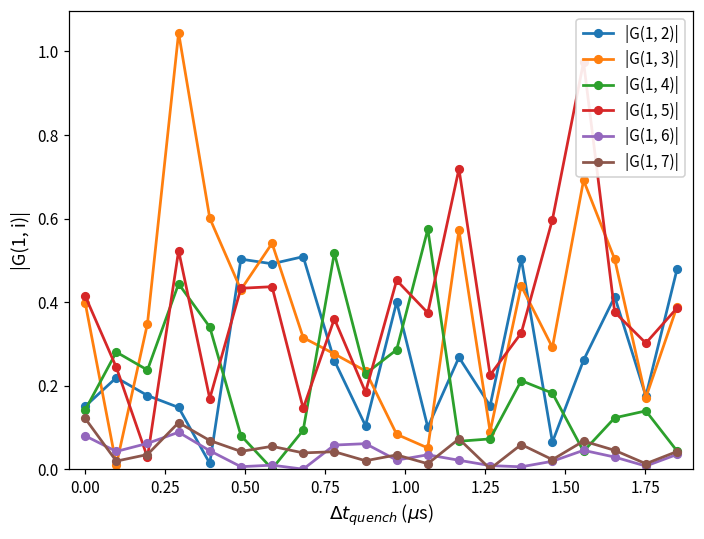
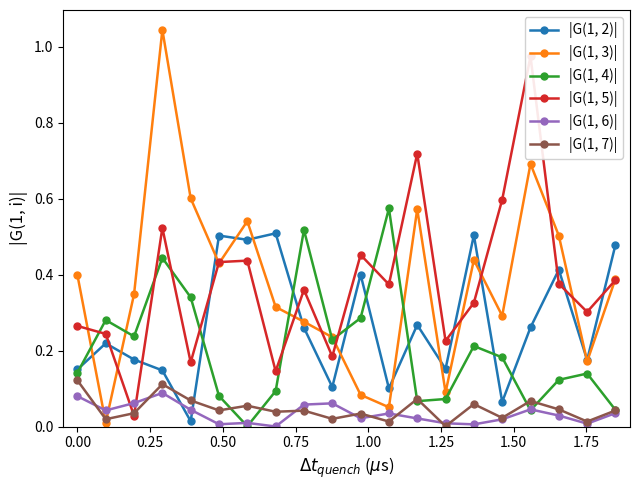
|G(1, 5)|, 0.00: 0.41 -> 0.26
